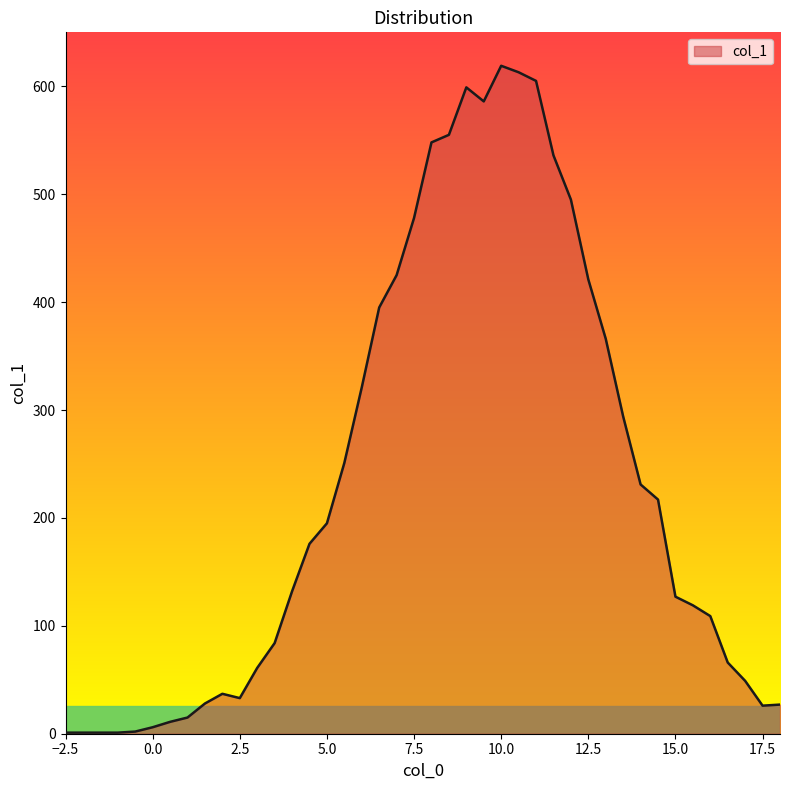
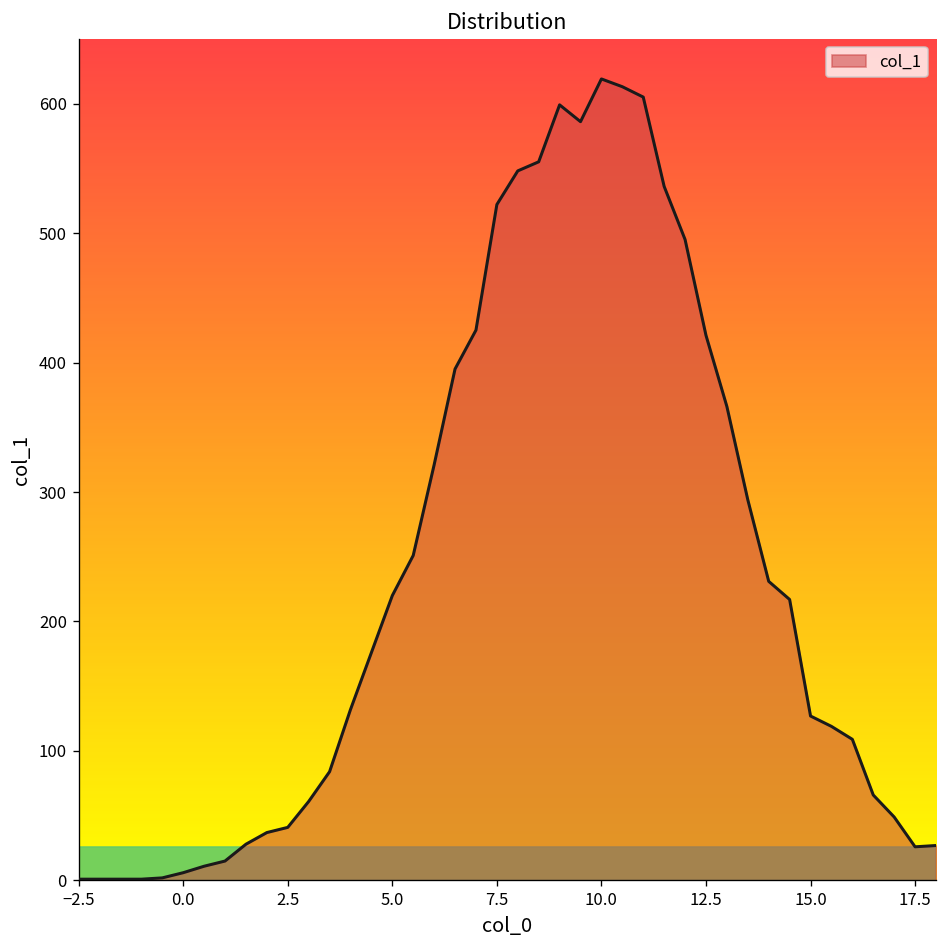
2.5: 33 -> 41
5.0: 195 -> 220
7.5: 478 -> 522
